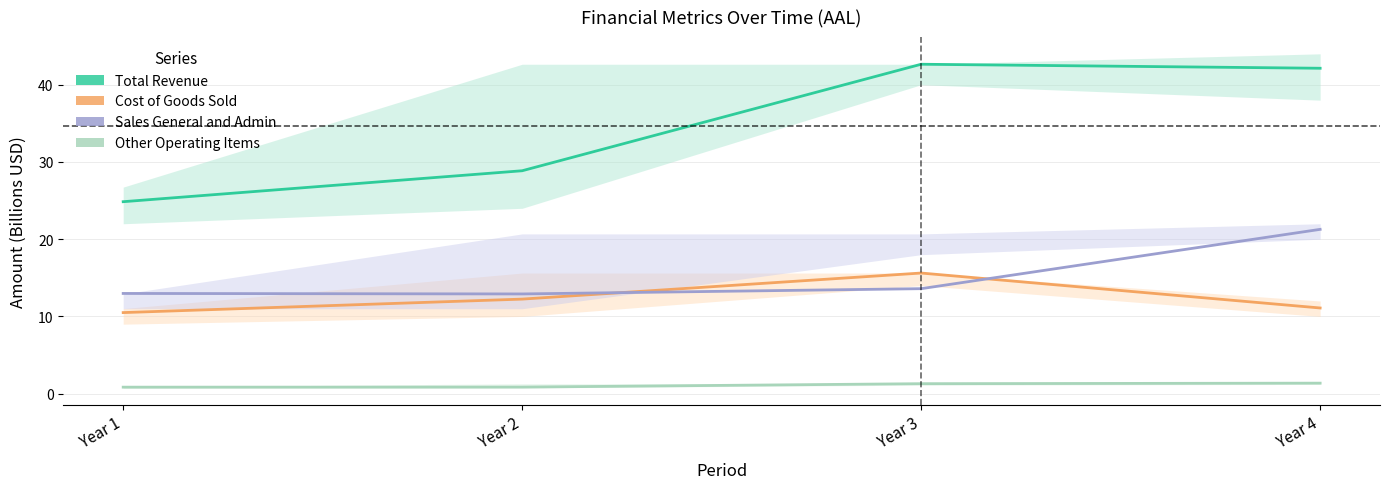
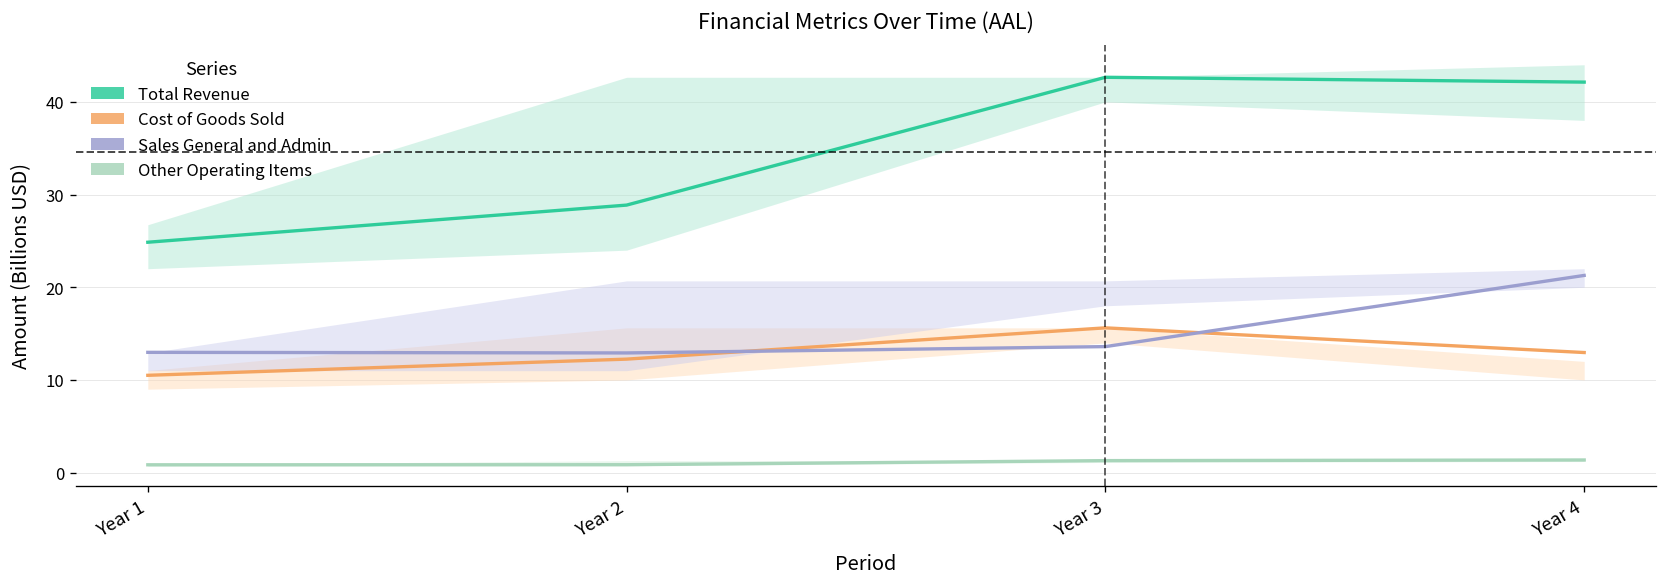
Cost of Goods Sold, Year 4: 11 -> 13
